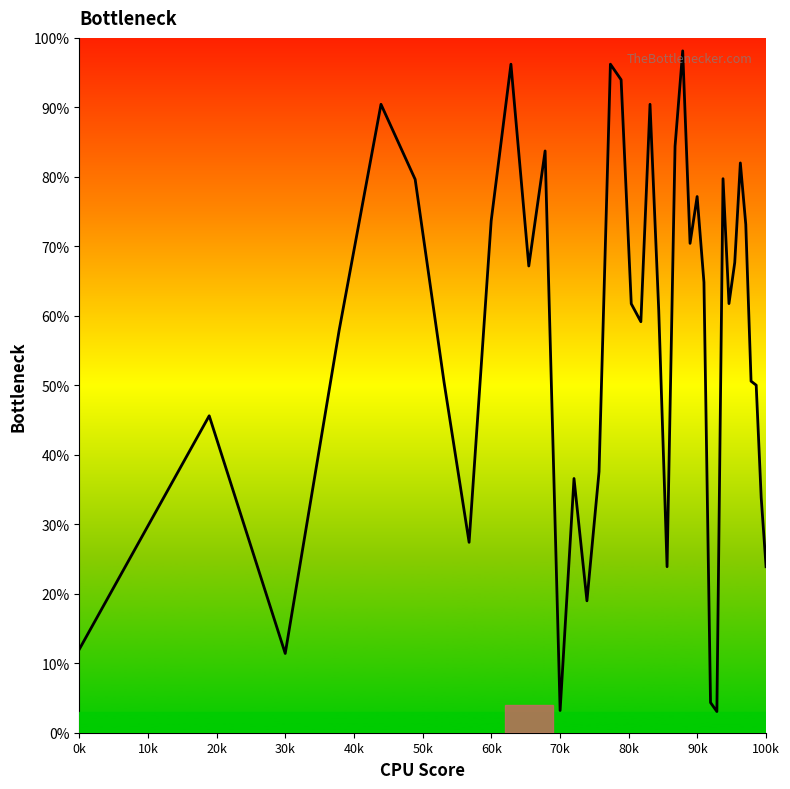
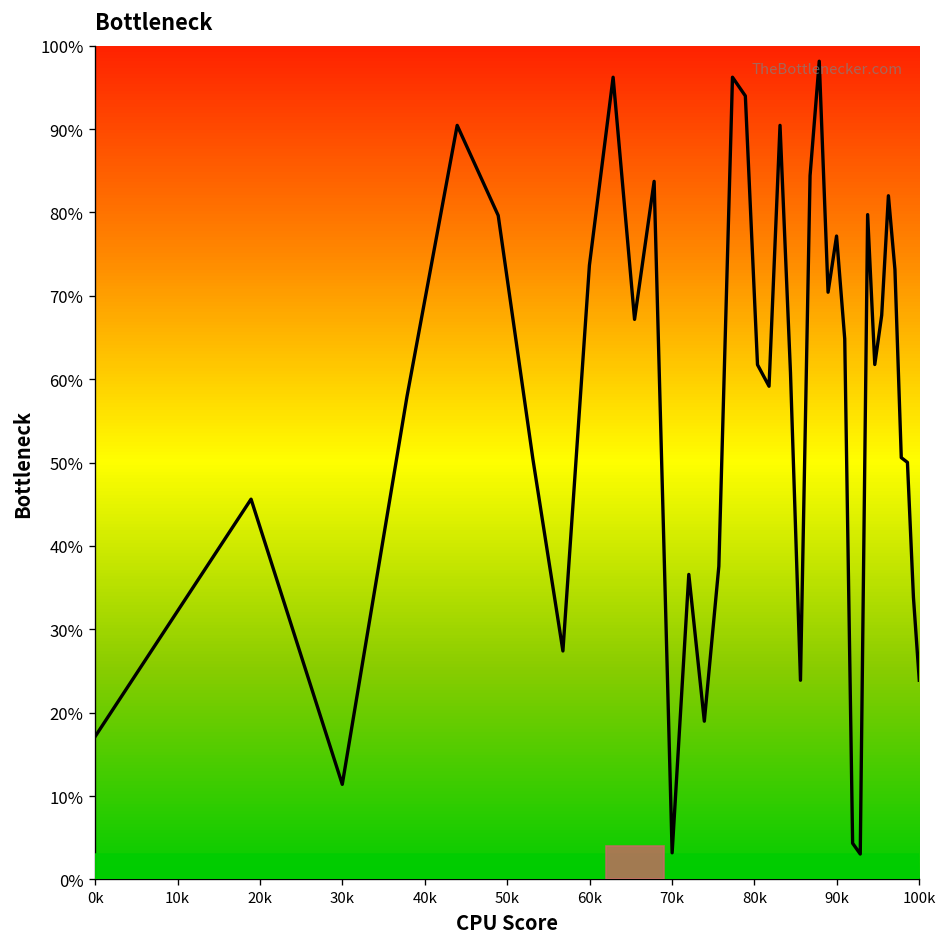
0k: 12% -> 17%
